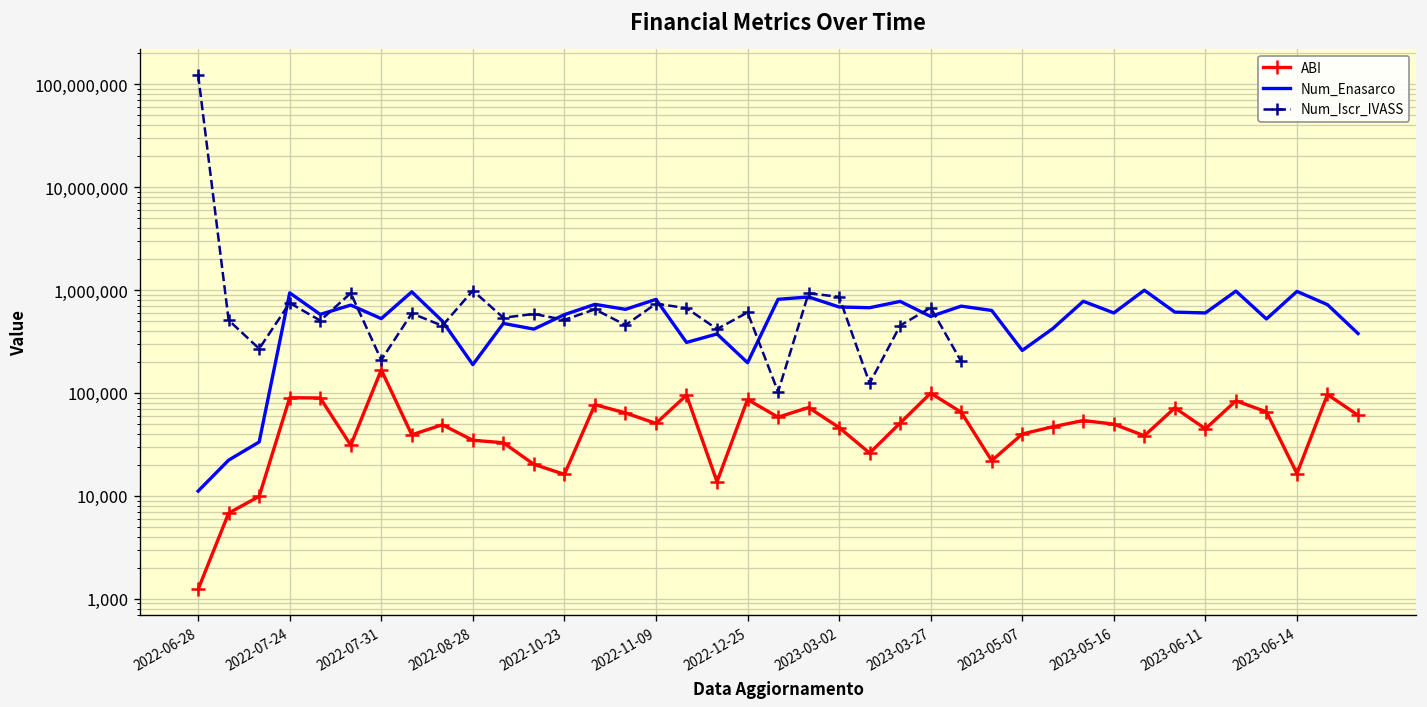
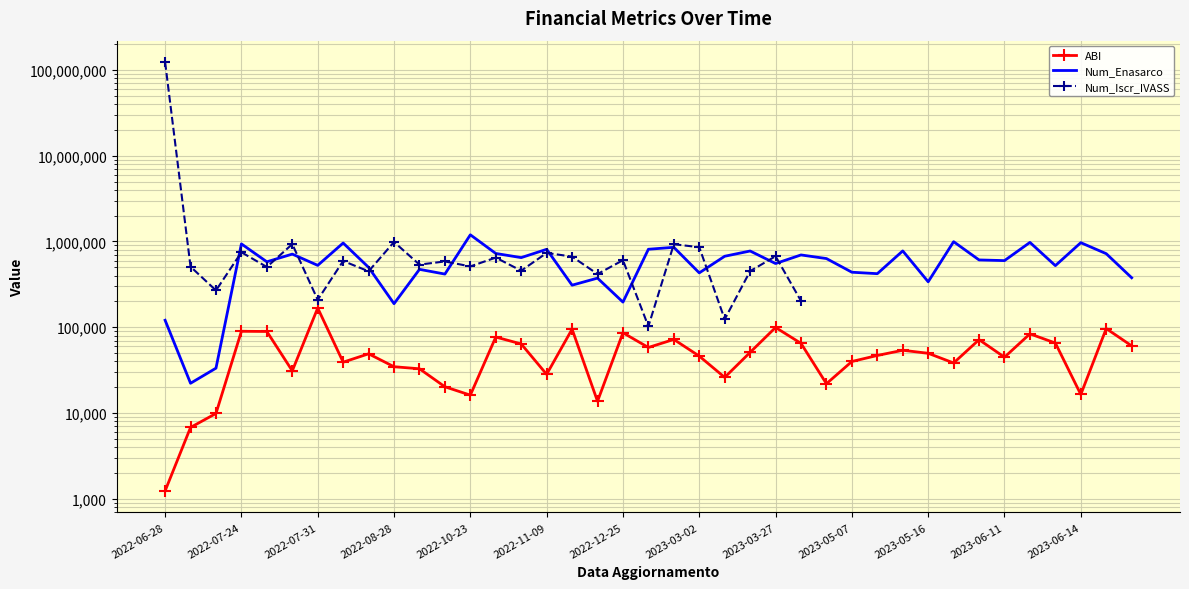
Num_Enasarco, 2022-06-28: 11,000 -> 120,000
Num_Enasarco, 2022-10-23: 600,000 -> 1,200,000
ABI, 2022-11-09: 50,000 -> 28,000
Num_Enasarco, 2023-03-02: 700,000 -> 400,000
Num_Enasarco, 2023-05-07: 260,000 -> 400,000
Num_Enasarco, 2023-05-16: 600,000 -> 340,000
